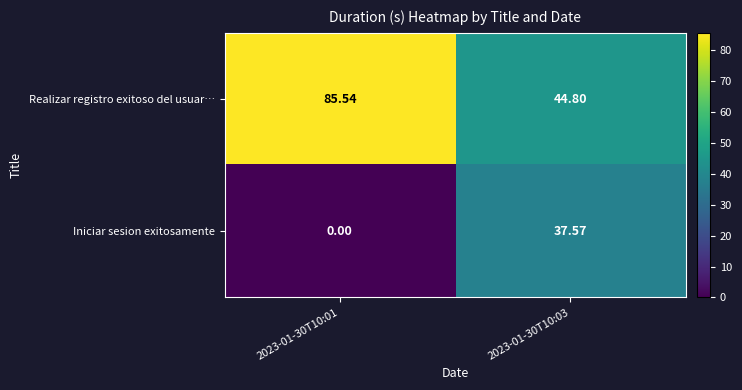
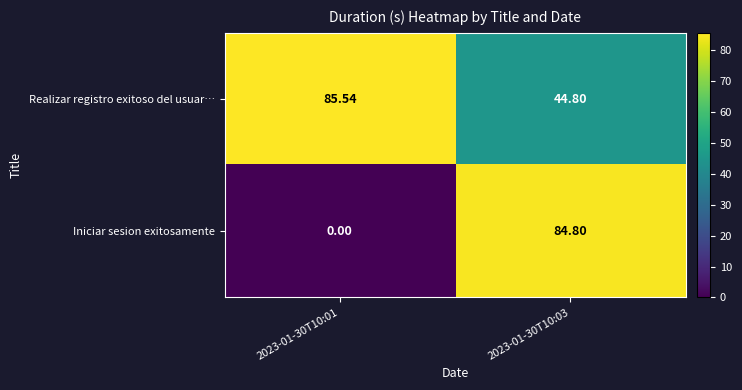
Iniciar sesion exitosamente, 2023-01-30T10:03: 37.57 -> 84.80
